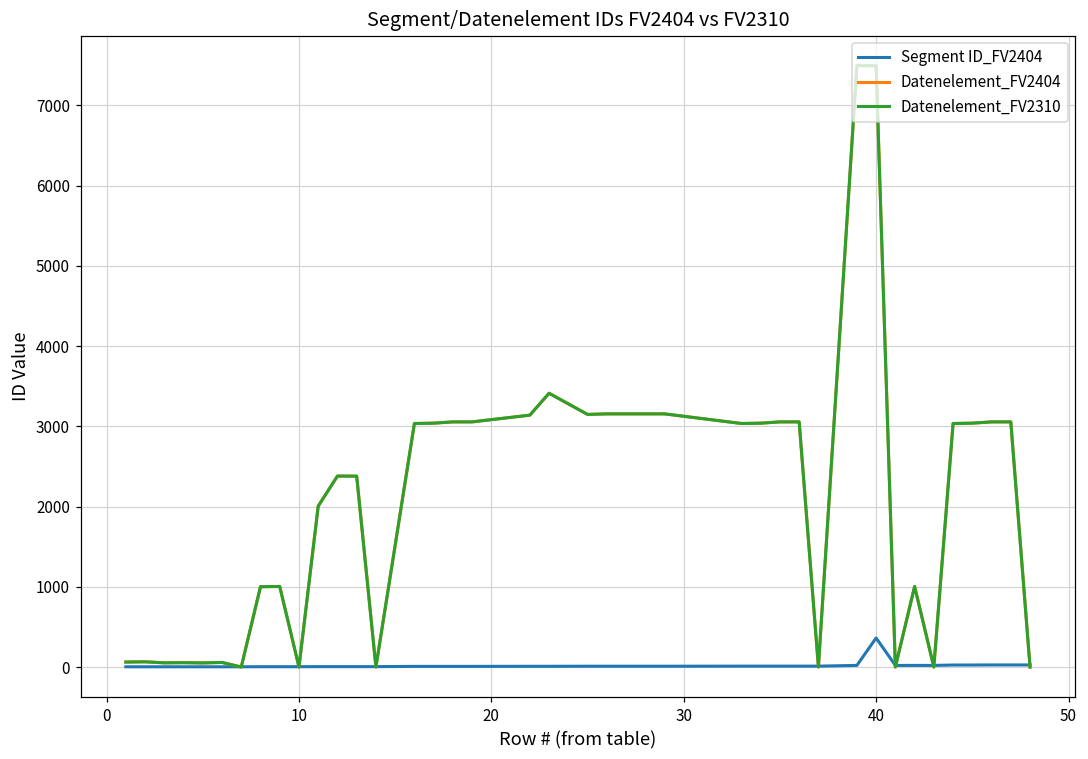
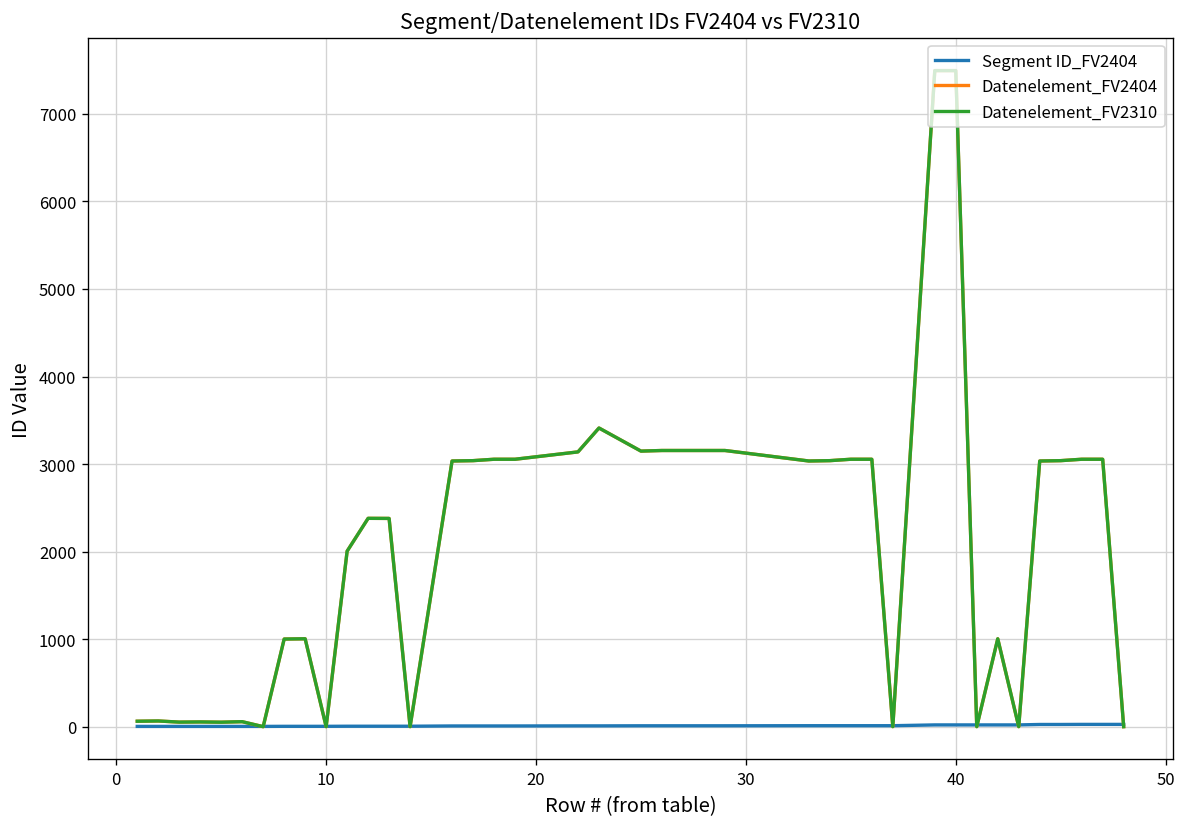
Segment ID_FV2404, 40: 400 -> 0
